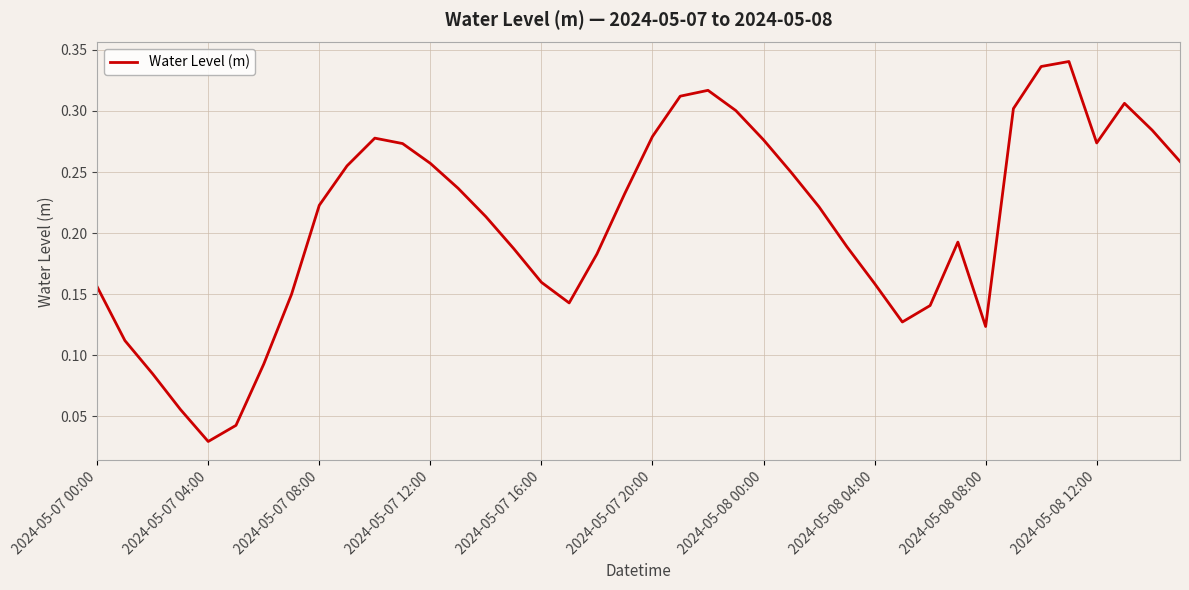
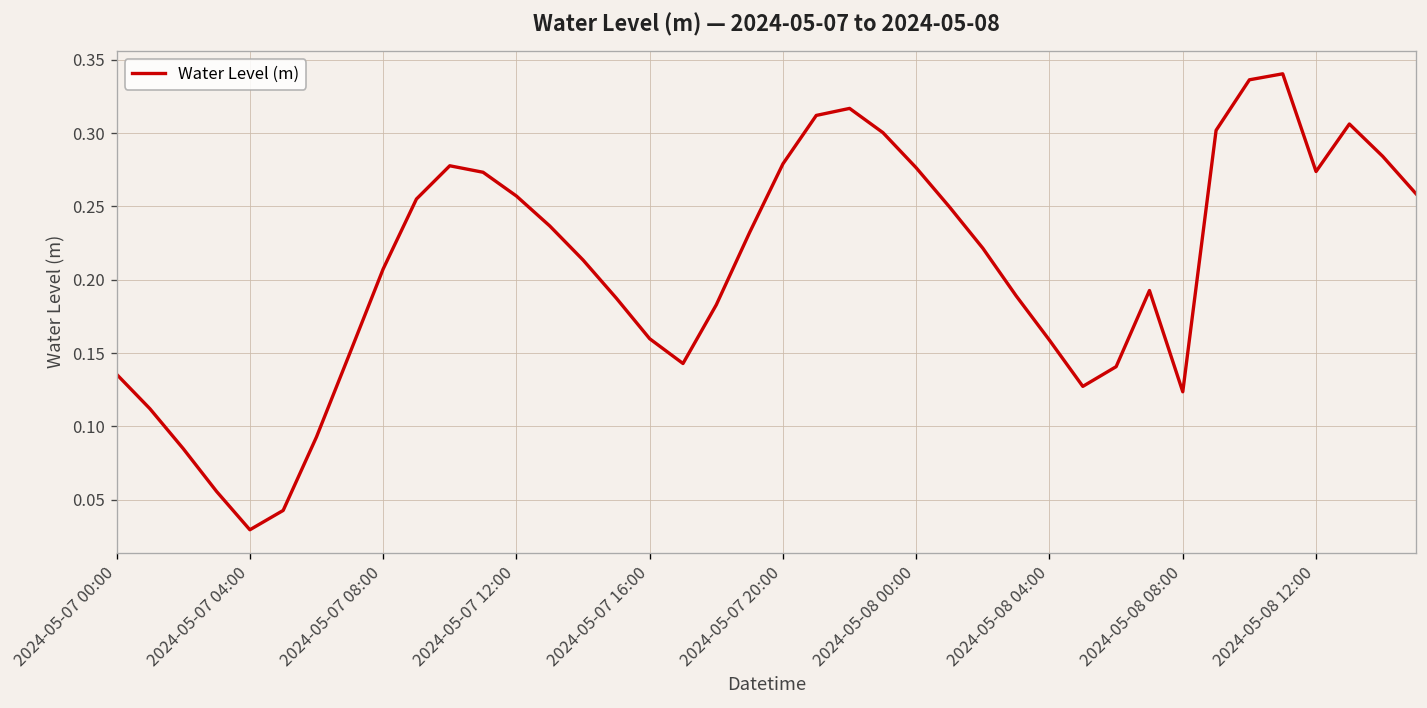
2024-05-07 00:00: 0.156 -> 0.136
2024-05-07 08:00: 0.223 -> 0.207
